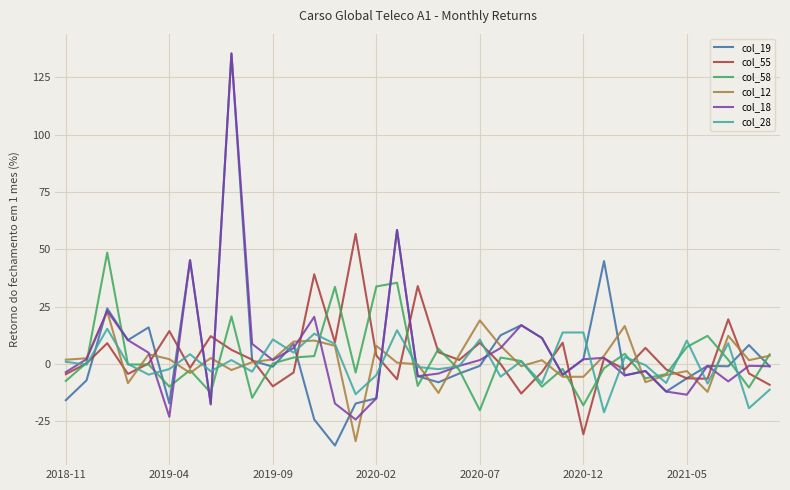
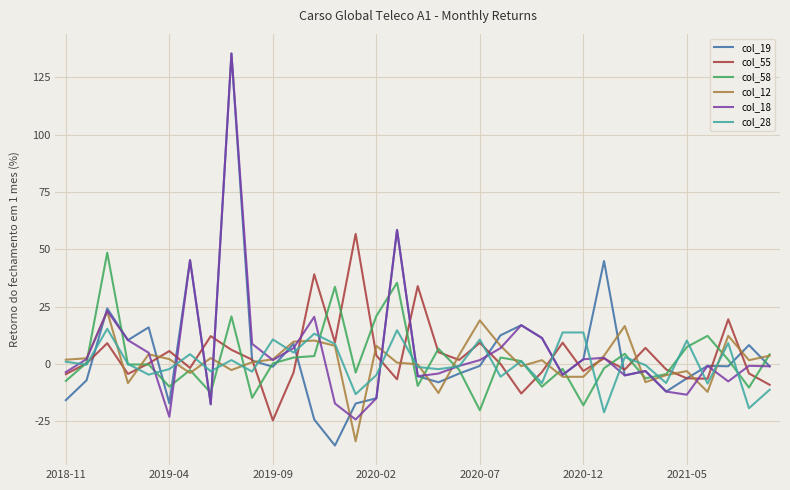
col_55, 2019-04: 14 -> 6
col_55, 2019-09: -10 -> -25
col_58, 2020-02: 34 -> 21
col_55, 2020-12: -31 -> -3
